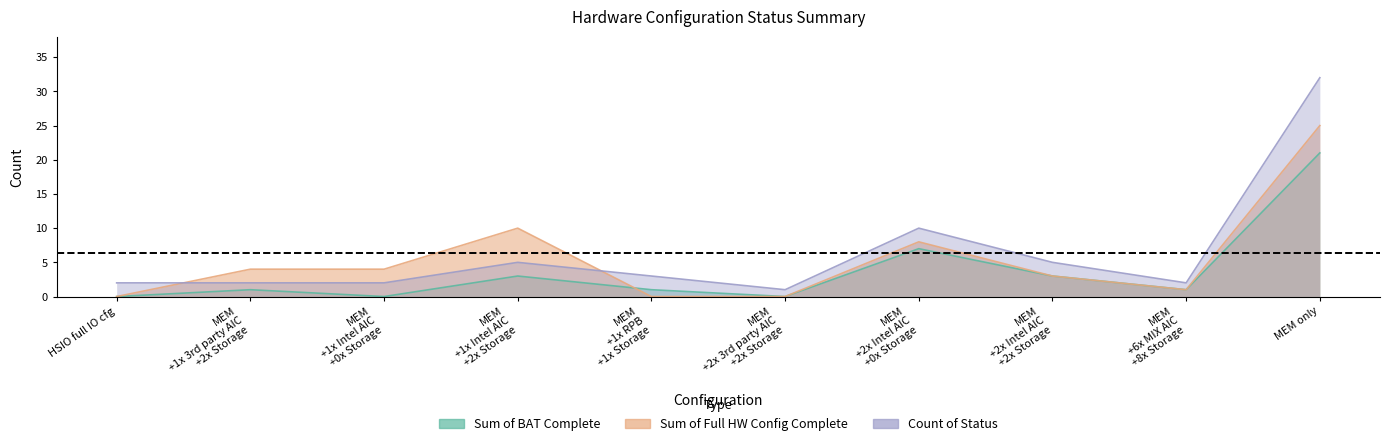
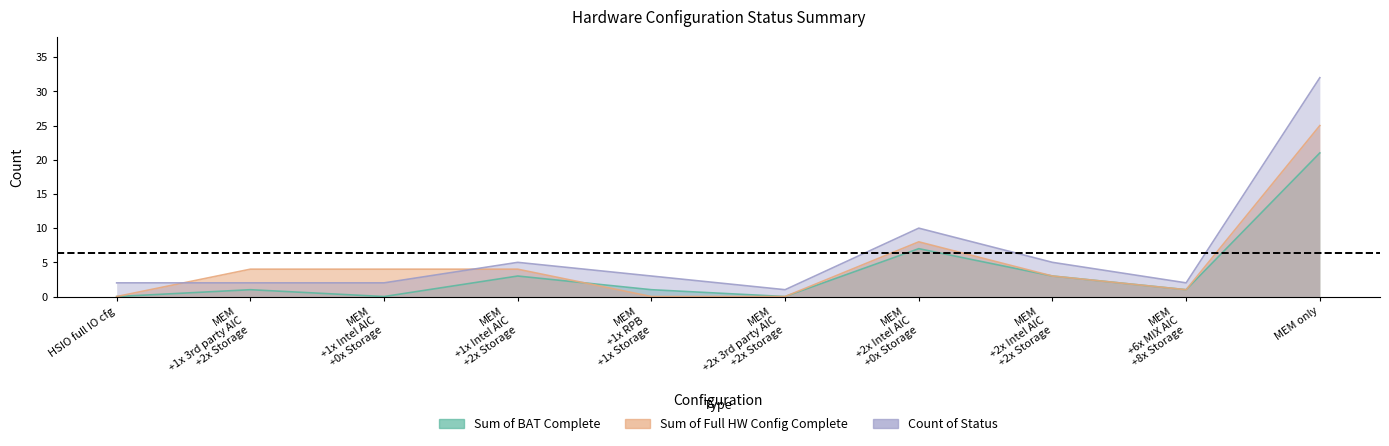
Sum of Full HW Config Complete, MEM +1x Intel AIC +2x Storage: 10 -> 4
